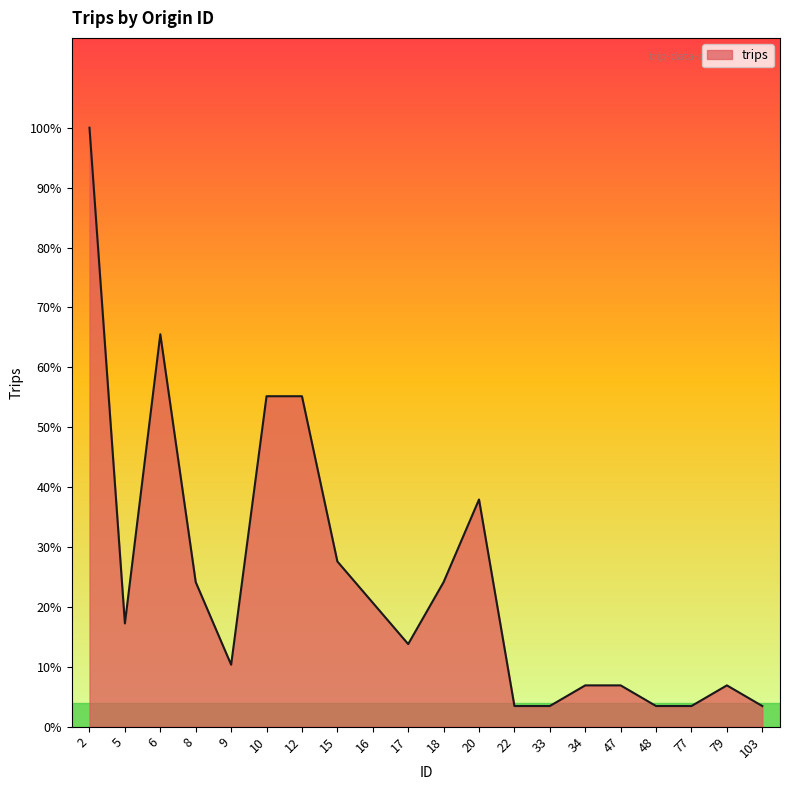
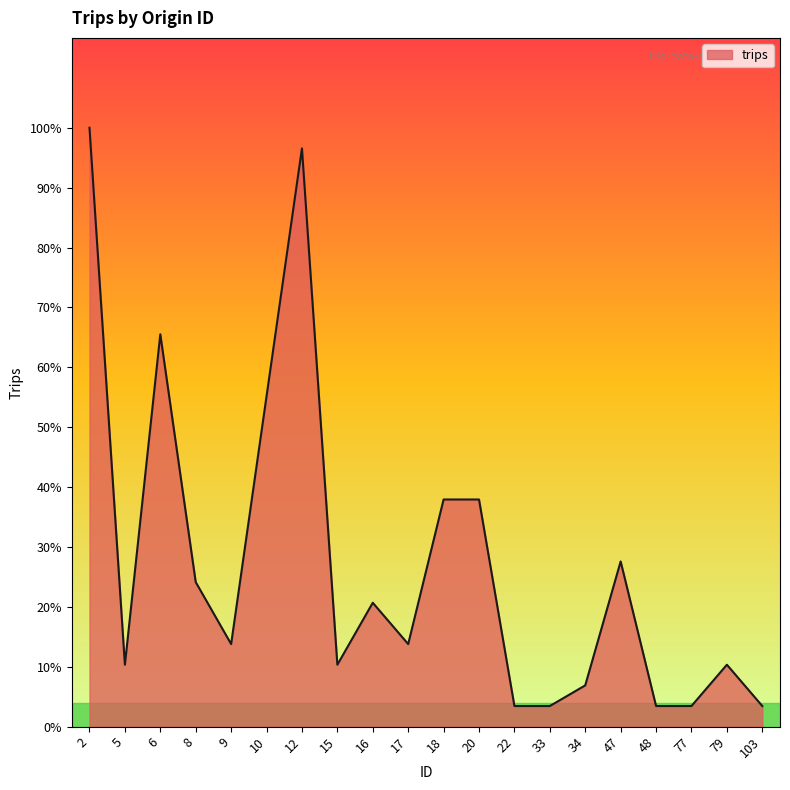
5: 17% -> 10%
9: 10% -> 14%
12: 55% -> 97%
15: 28% -> 10%
18: 24% -> 38%
47: 7% -> 28%
79: 7% -> 10%
